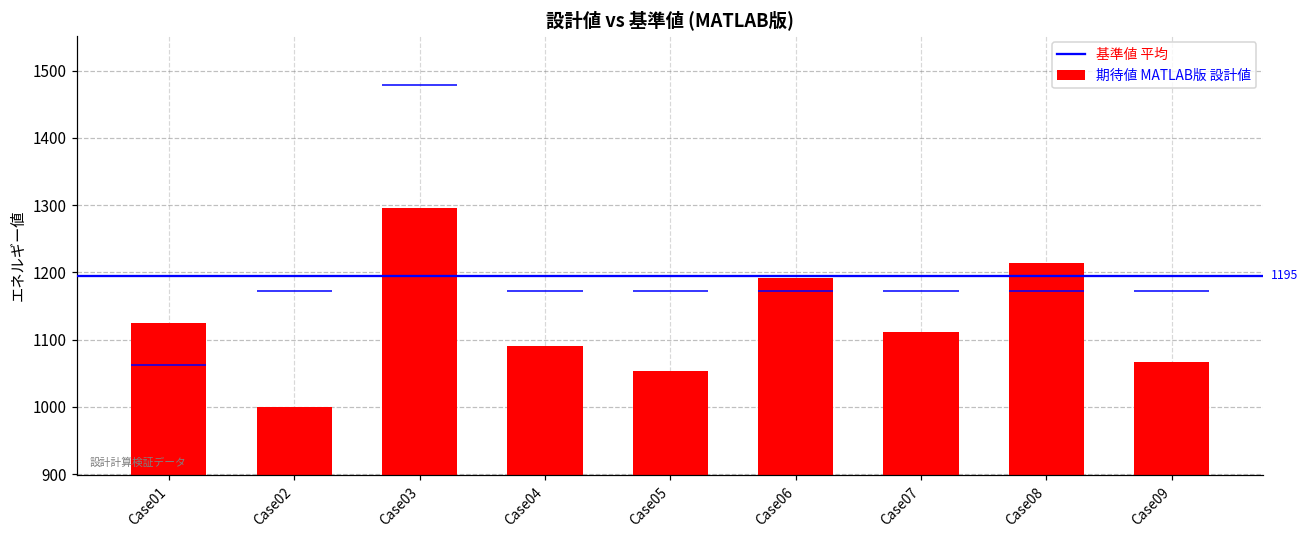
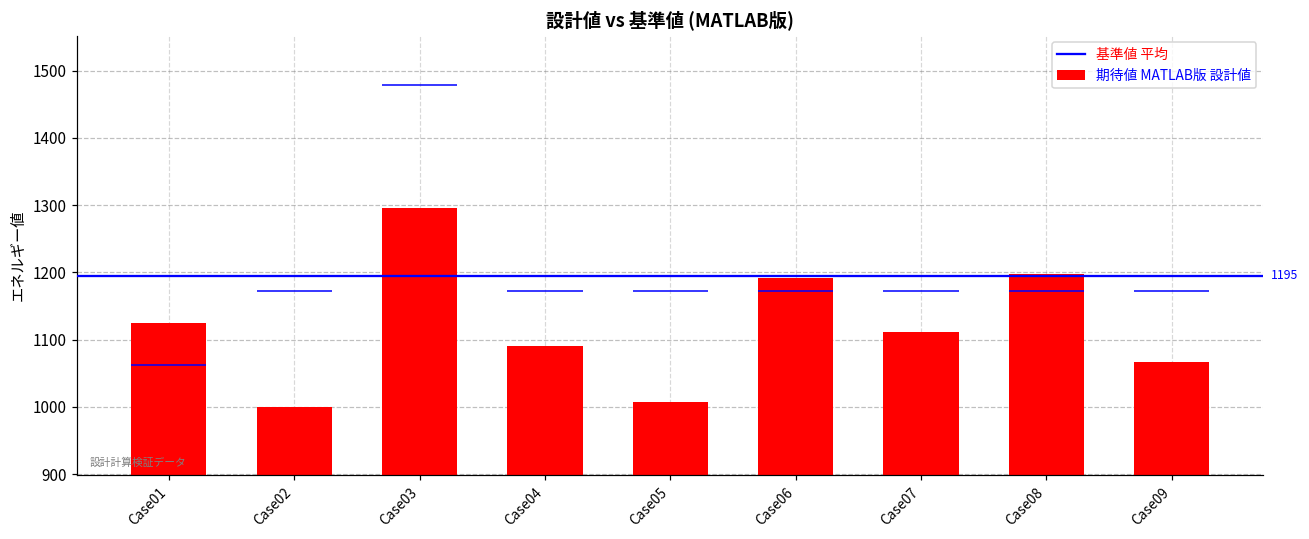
Case05: 1050 -> 1010
Case08: 1210 -> 1200
